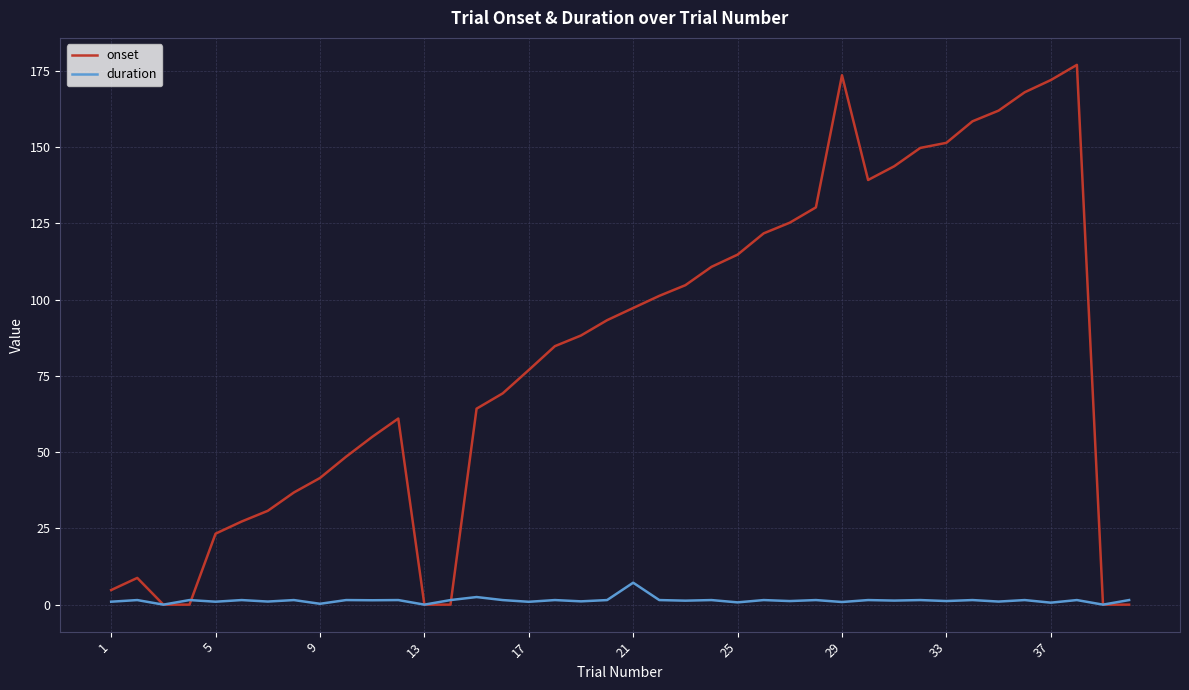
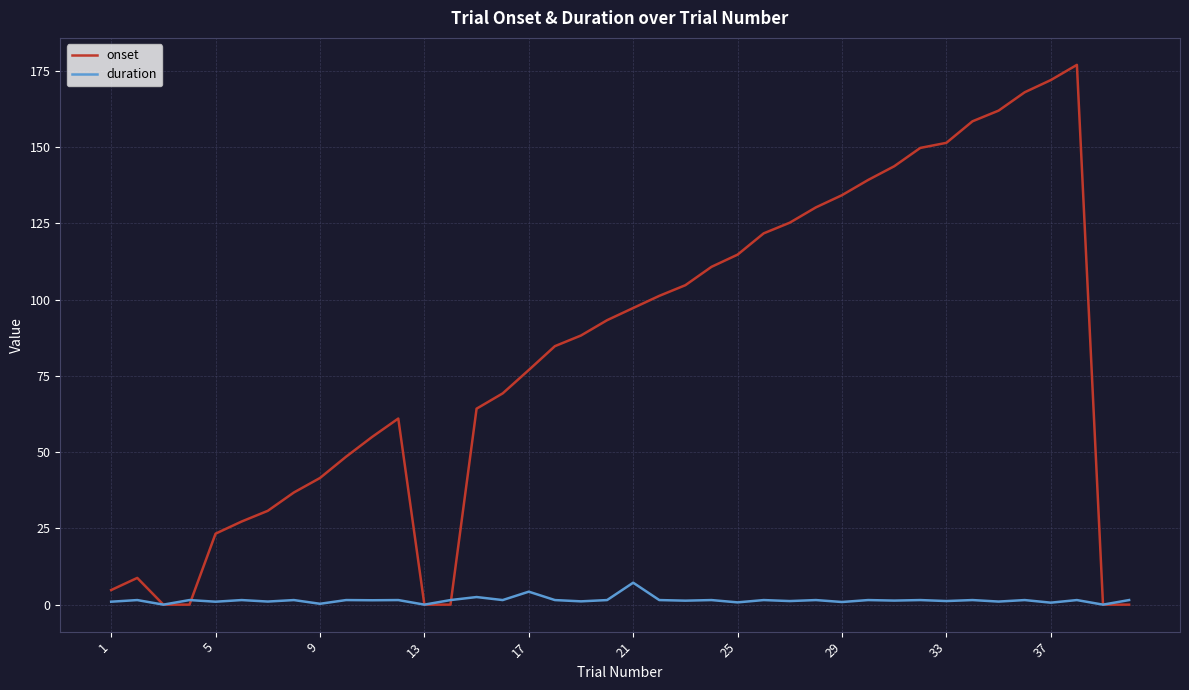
duration, 17: 1 -> 4
onset, 29: 174 -> 134
